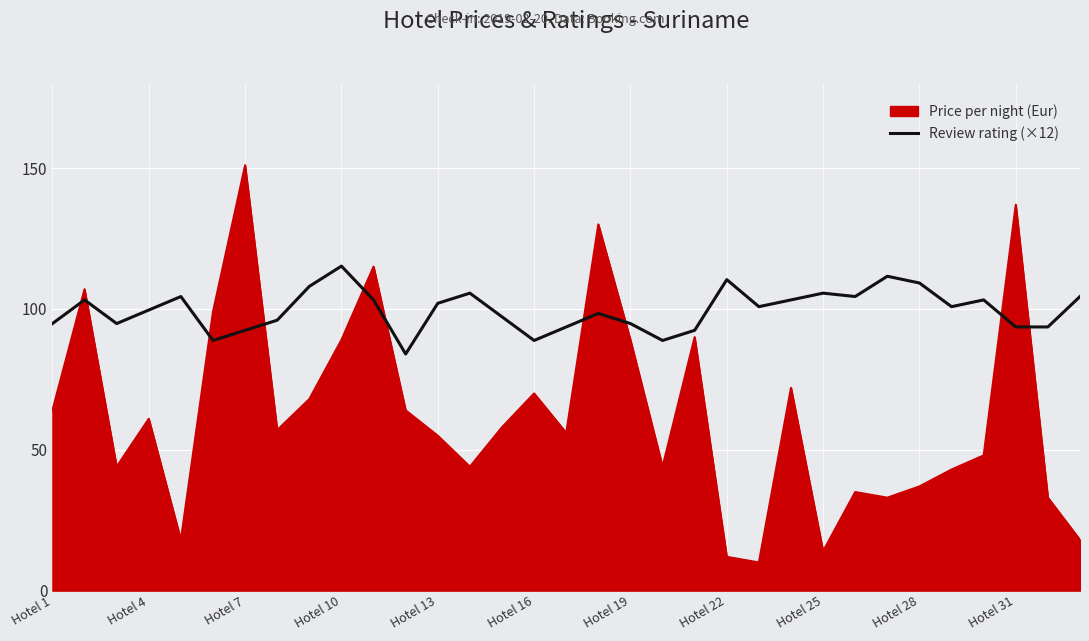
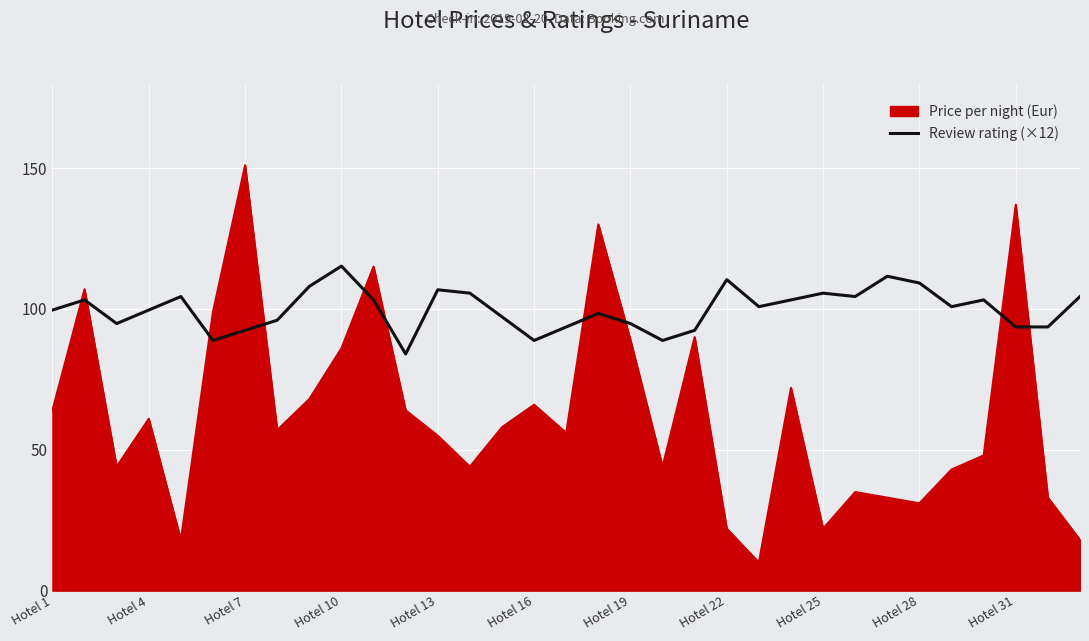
Review rating (×12), Hotel 1: 95 -> 100
Price per night (Eur), Hotel 10: 89 -> 86
Review rating (×12), Hotel 13: 102 -> 107
Price per night (Eur), Hotel 16: 70 -> 66
Price per night (Eur), Hotel 22: 12 -> 22
Price per night (Eur), Hotel 25: 14 -> 22
Price per night (Eur), Hotel 28: 37 -> 31
